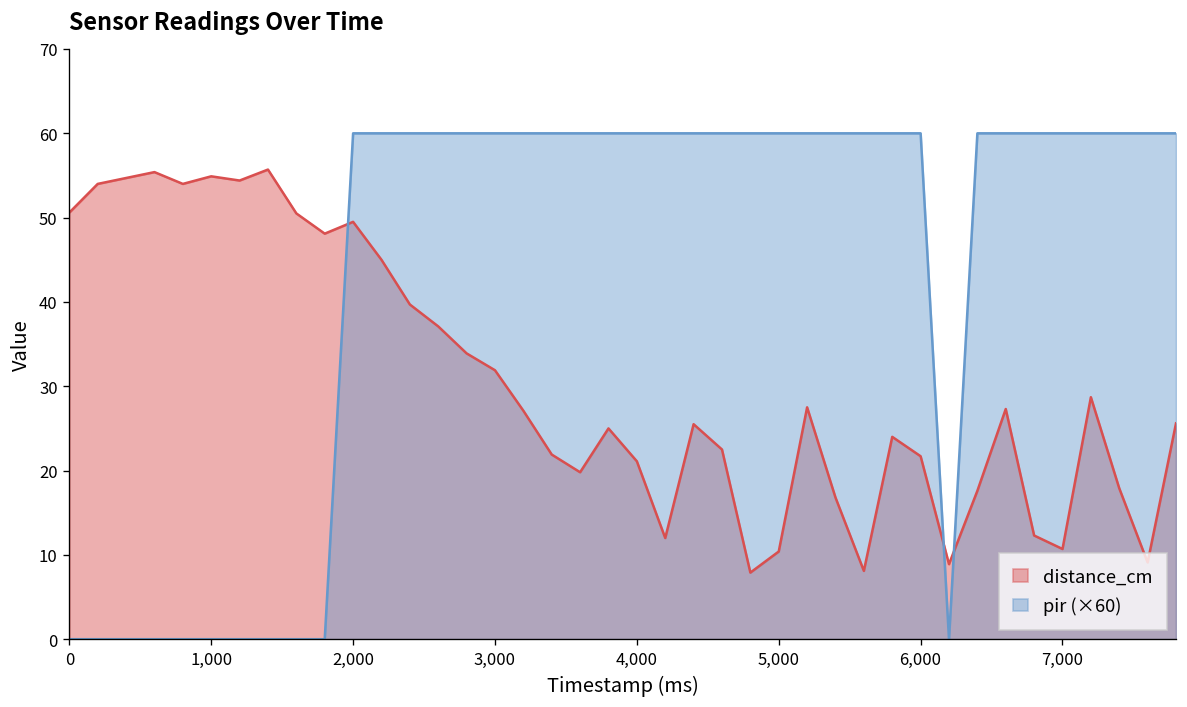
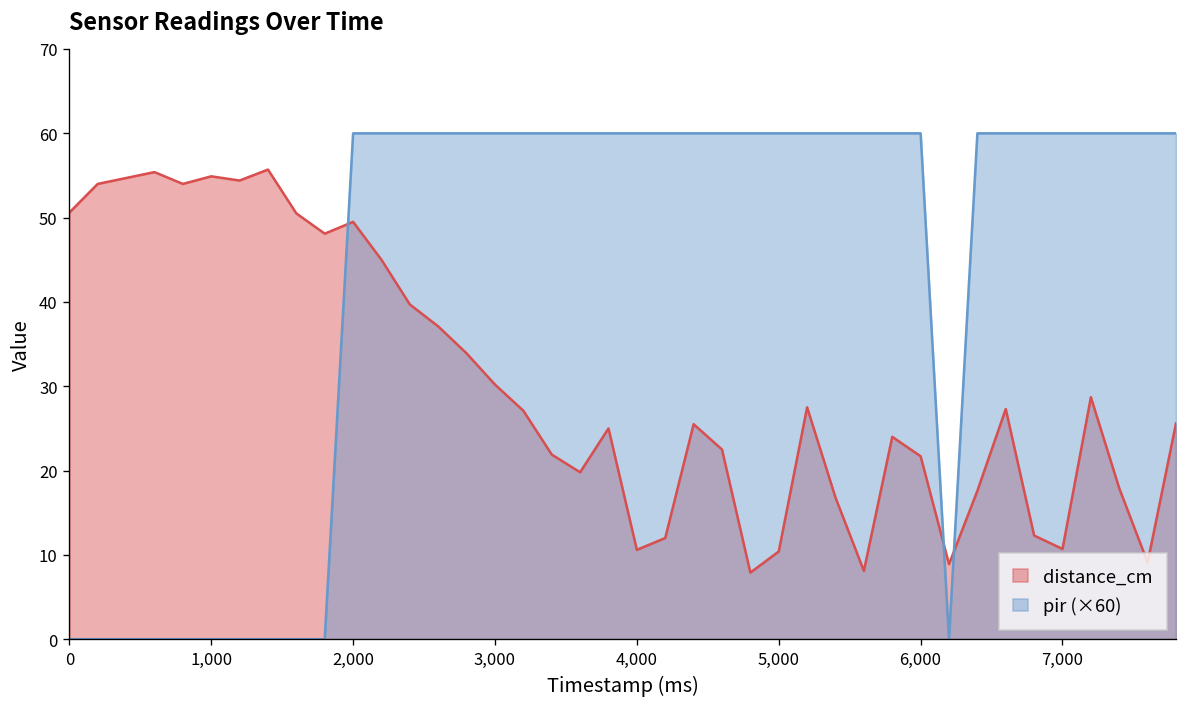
distance_cm, 3,000: 32 -> 30
distance_cm, 4,000: 21 -> 11
